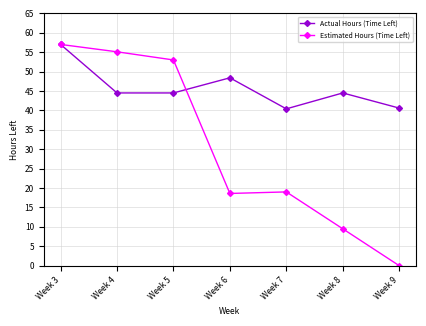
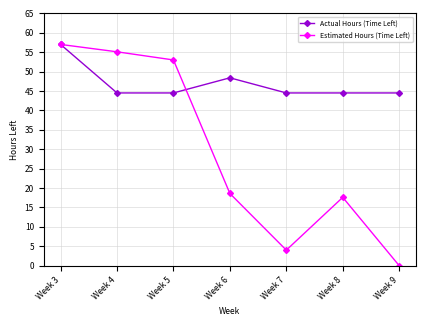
Actual Hours (Time Left), Week 7: 40 -> 45
Estimated Hours (Time Left), Week 7: 19 -> 4
Estimated Hours (Time Left), Week 8: 10 -> 18
Actual Hours (Time Left), Week 9: 41 -> 45
